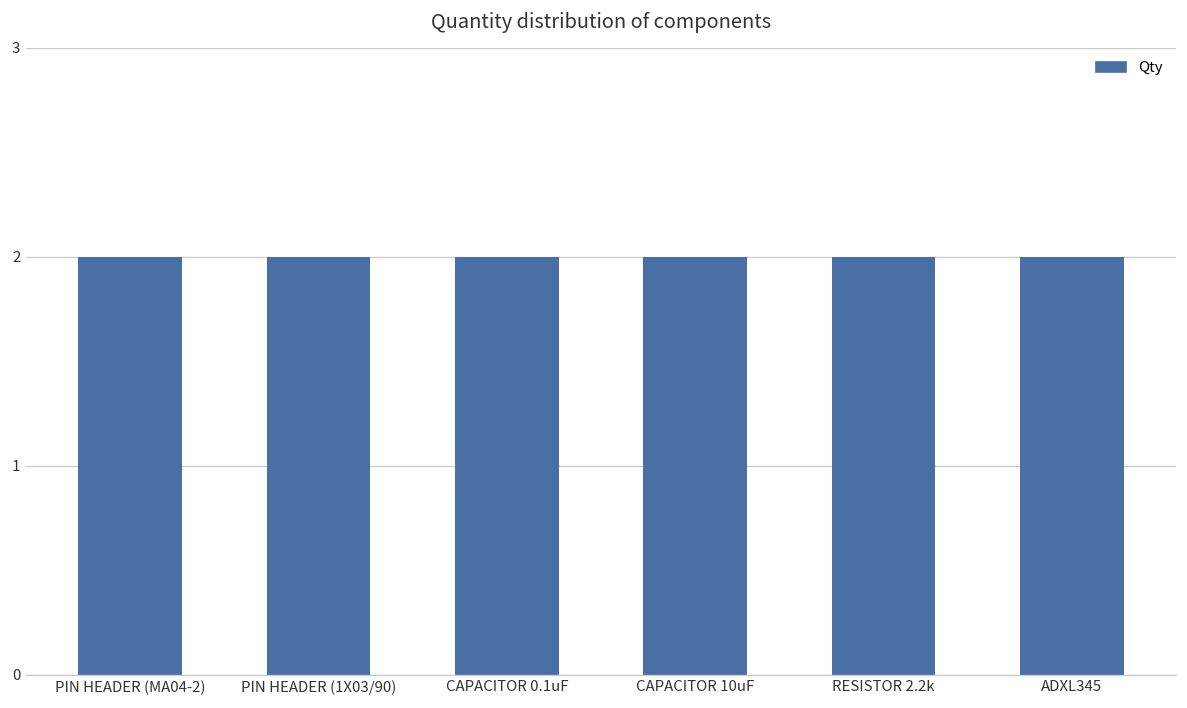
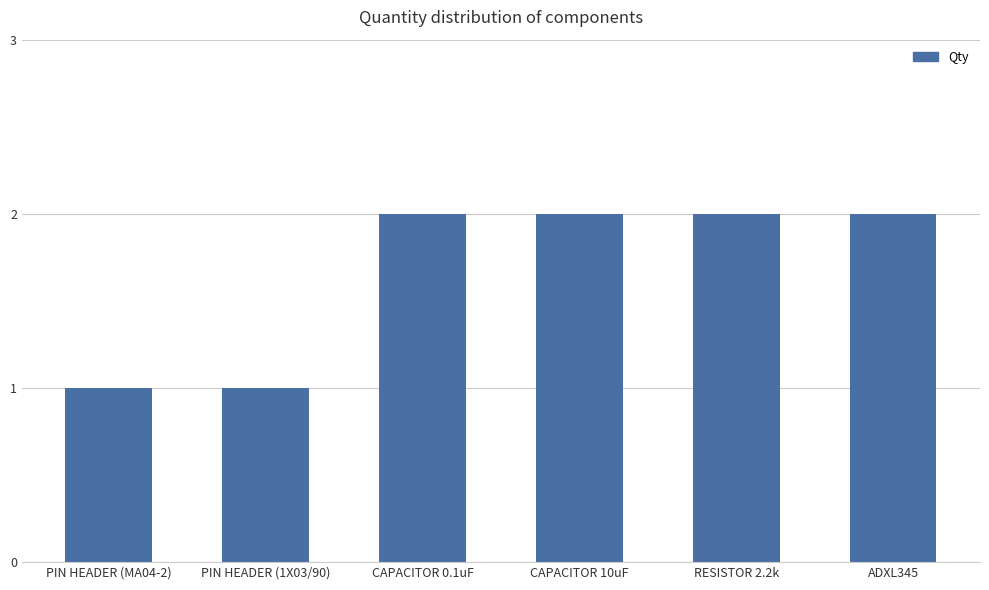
PIN HEADER (MA04-2): 2 -> 1
PIN HEADER (1X03/90): 2 -> 1
